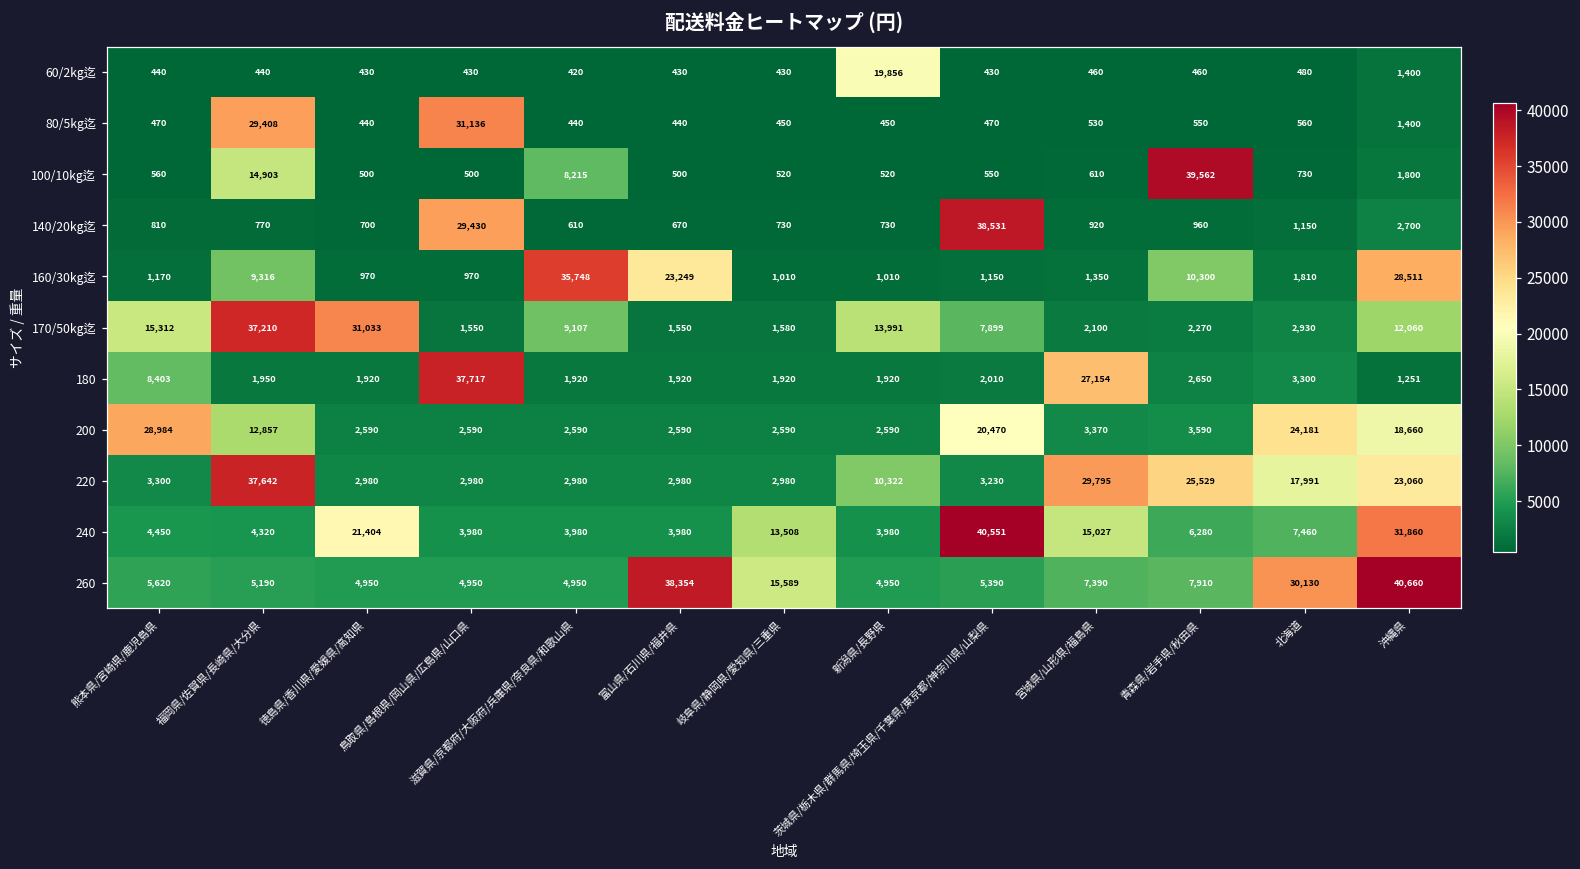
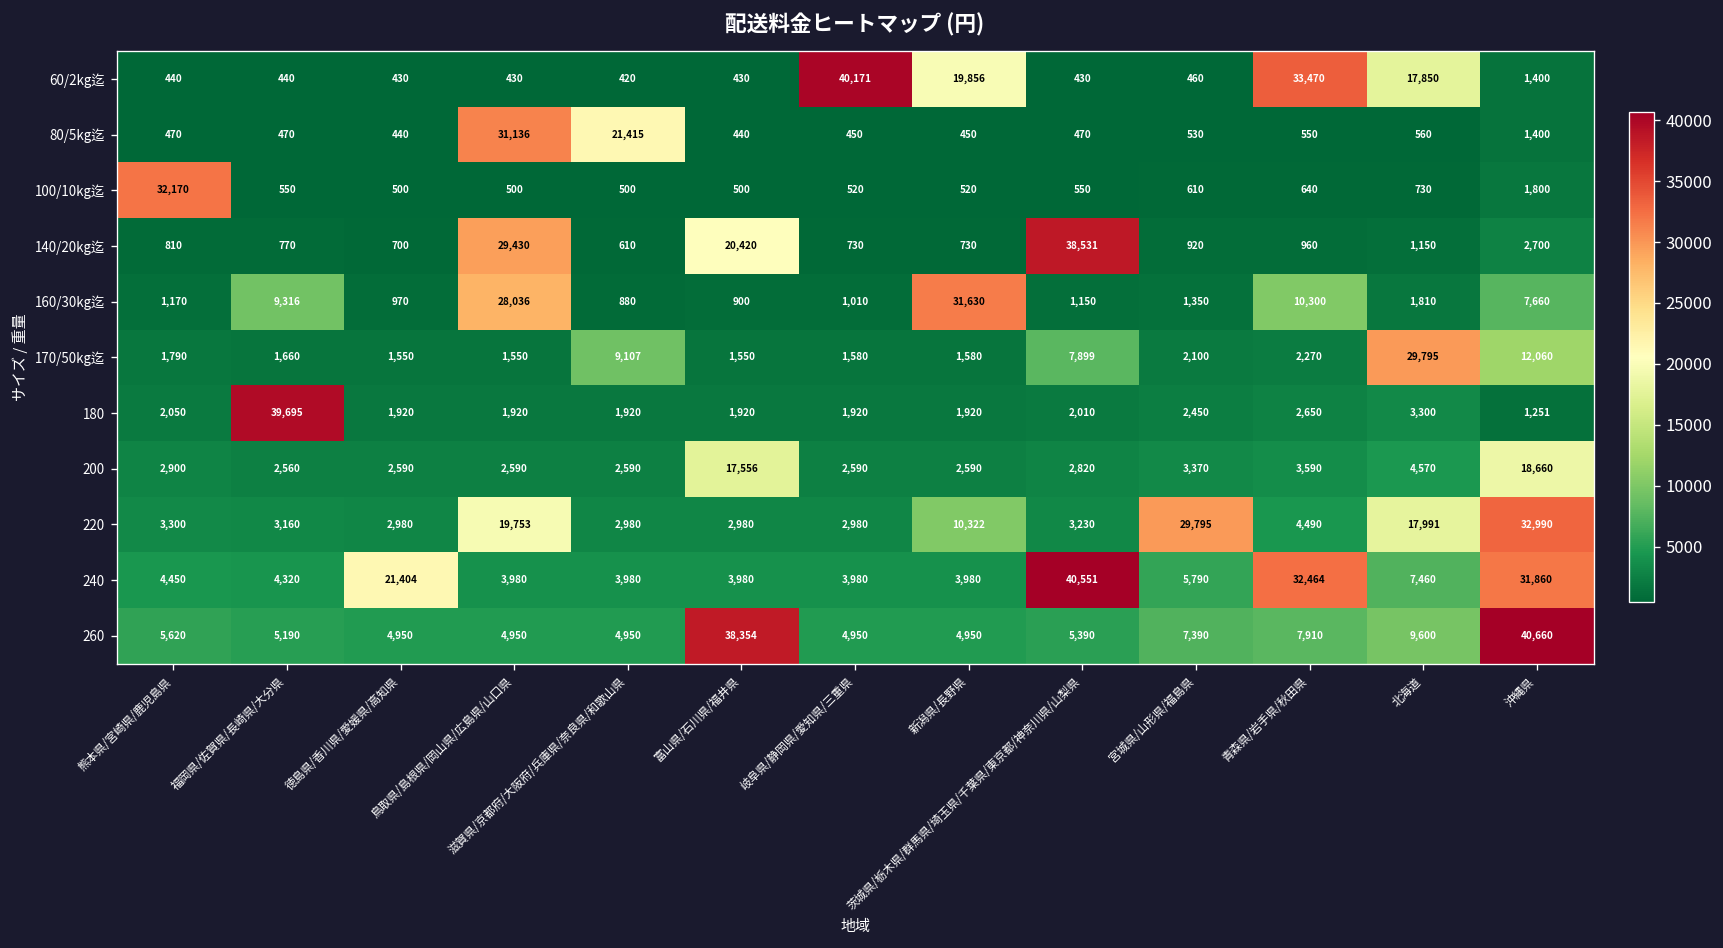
60/2kg迄, 岐阜県/静岡県/愛知県/三重県: 430 -> 40,171
60/2kg迄, 青森県/岩手県/秋田県: 460 -> 33,470
60/2kg迄, 北海道: 480 -> 17,850
80/5kg迄, 福岡県/佐賀県/長崎県/大分県: 29,408 -> 470
80/5kg迄, 滋賀県/京都府/大阪府/兵庫県/奈良県/和歌山県: 440 -> 21,415
100/10kg迄, 熊本県/宮崎県/鹿児島県: 560 -> 32,170
100/10kg迄, 福岡県/佐賀県/長崎県/大分県: 14,903 -> 550
100/10kg迄, 滋賀県/京都府/大阪府/兵庫県/奈良県/和歌山県: 8,215 -> 500
100/10kg迄, 青森県/岩手県/秋田県: 39,562 -> 640
140/20kg迄, 富山県/石川県/福井県: 670 -> 20,420
160/30kg迄, 鳥取県/島根県/岡山県/広島県/山口県: 970 -> 28,036
160/30kg迄, 滋賀県/京都府/大阪府/兵庫県/奈良県/和歌山県: 35,748 -> 880
160/30kg迄, 富山県/石川県/福井県: 23,249 -> 900
160/30kg迄, 新潟県/長野県: 1,010 -> 31,630
160/30kg迄, 沖縄県: 28,511 -> 7,660
170/50kg迄, 熊本県/宮崎県/鹿児島県: 15,312 -> 1,790
170/50kg迄, 福岡県/佐賀県/長崎県/大分県: 37,210 -> 1,660
170/50kg迄, 徳島県/香川県/愛媛県/高知県: 31,033 -> 1,550
170/50kg迄, 新潟県/長野県: 13,991 -> 1,580
170/50kg迄, 北海道: 2,930 -> 29,795
180, 熊本県/宮崎県/鹿児島県: 8,403 -> 2,050
180, 福岡県/佐賀県/長崎県/大分県: 1,950 -> 39,695
180, 鳥取県/島根県/岡山県/広島県/山口県: 37,717 -> 1,920
180, 宮城県/山形県/福島県: 27,154 -> 2,450
200, 熊本県/宮崎県/鹿児島県: 28,984 -> 2,900
200, 福岡県/佐賀県/長崎県/大分県: 12,857 -> 2,560
200, 富山県/石川県/福井県: 2,590 -> 17,556
200, 茨城県/栃木県/群馬県/埼玉県/千葉県/東京都/神奈川県/山梨県: 20,470 -> 2,820
200, 北海道: 24,181 -> 4,570
220, 福岡県/佐賀県/長崎県/大分県: 37,642 -> 3,160
220, 鳥取県/島根県/岡山県/広島県/山口県: 2,980 -> 19,753
220, 青森県/岩手県/秋田県: 25,529 -> 4,490
220, 沖縄県: 23,060 -> 32,990
240, 岐阜県/静岡県/愛知県/三重県: 13,508 -> 3,980
240, 宮城県/山形県/福島県: 15,027 -> 5,790
240, 青森県/岩手県/秋田県: 6,280 -> 32,464
260, 岐阜県/静岡県/愛知県/三重県: 15,589 -> 4,950
260, 北海道: 30,130 -> 9,600
